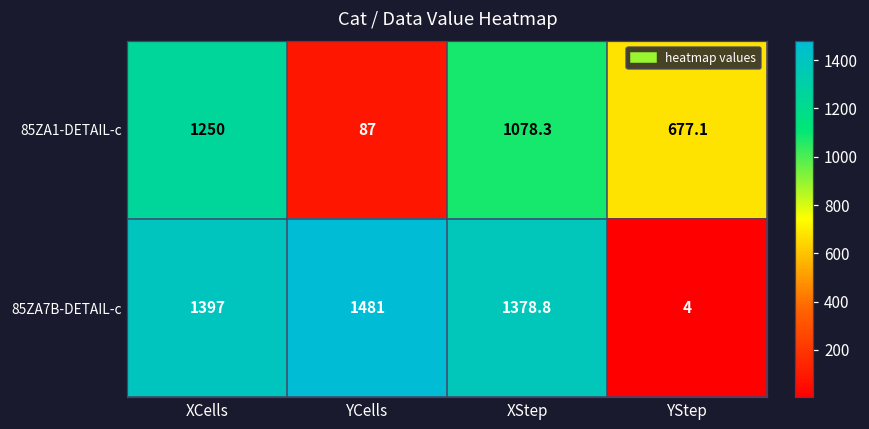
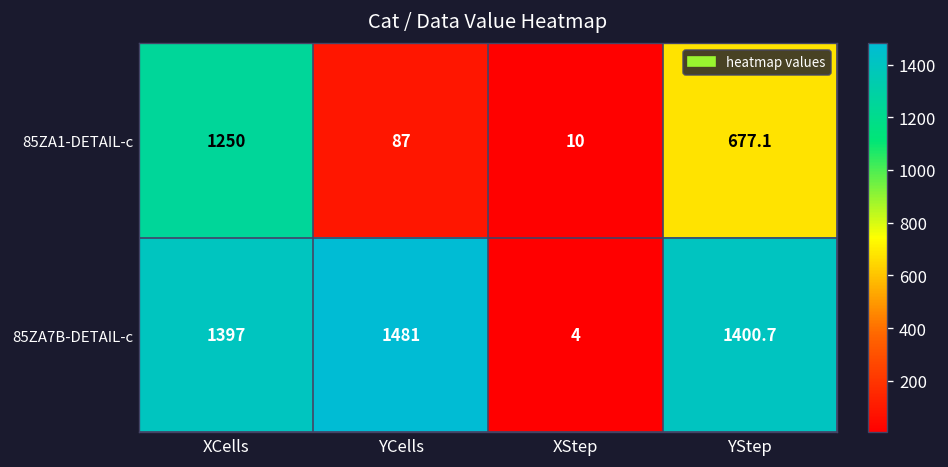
85ZA1-DETAIL-c, XStep: 1078.3 -> 10
85ZA7B-DETAIL-c, XStep: 1378.8 -> 4
85ZA7B-DETAIL-c, YStep: 4 -> 1400.7
